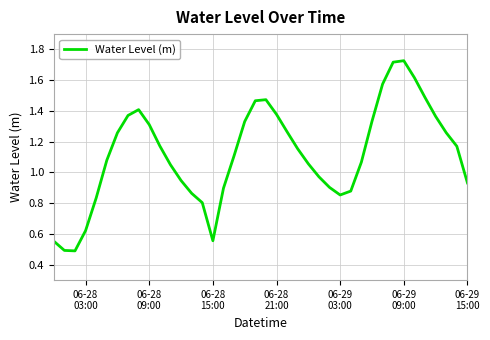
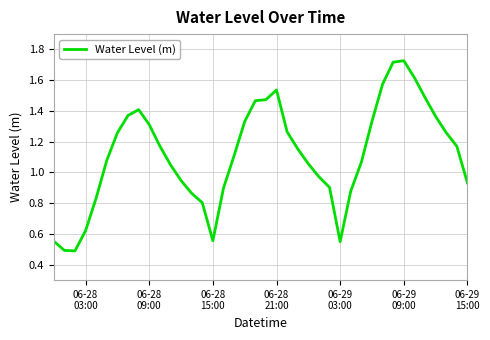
06-28 21:00: 1.38 -> 1.54
06-29 03:00: 0.85 -> 0.55
